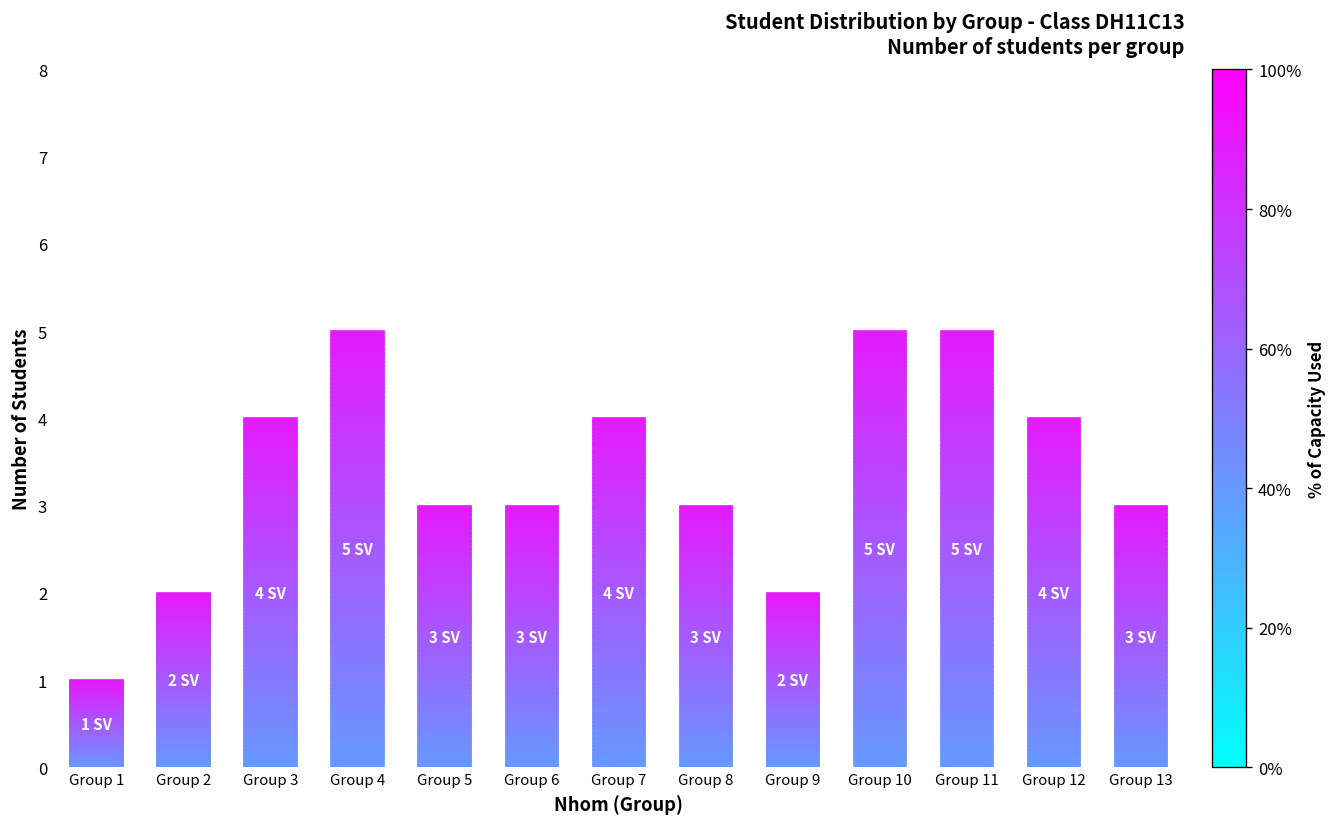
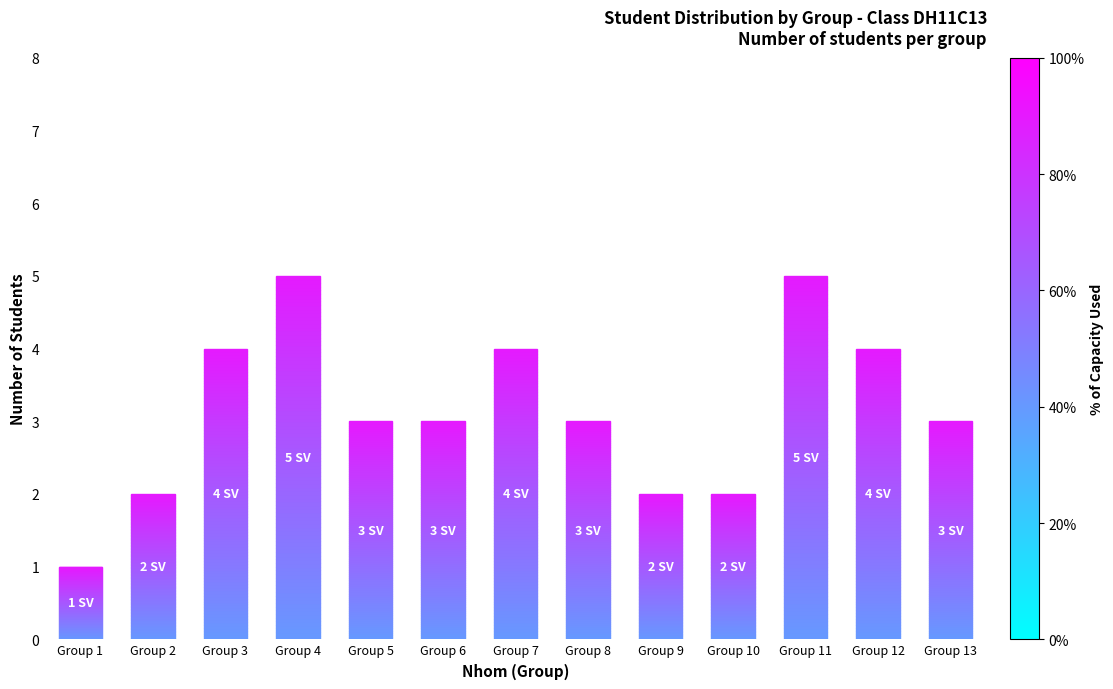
Group 10: 5 -> 2
